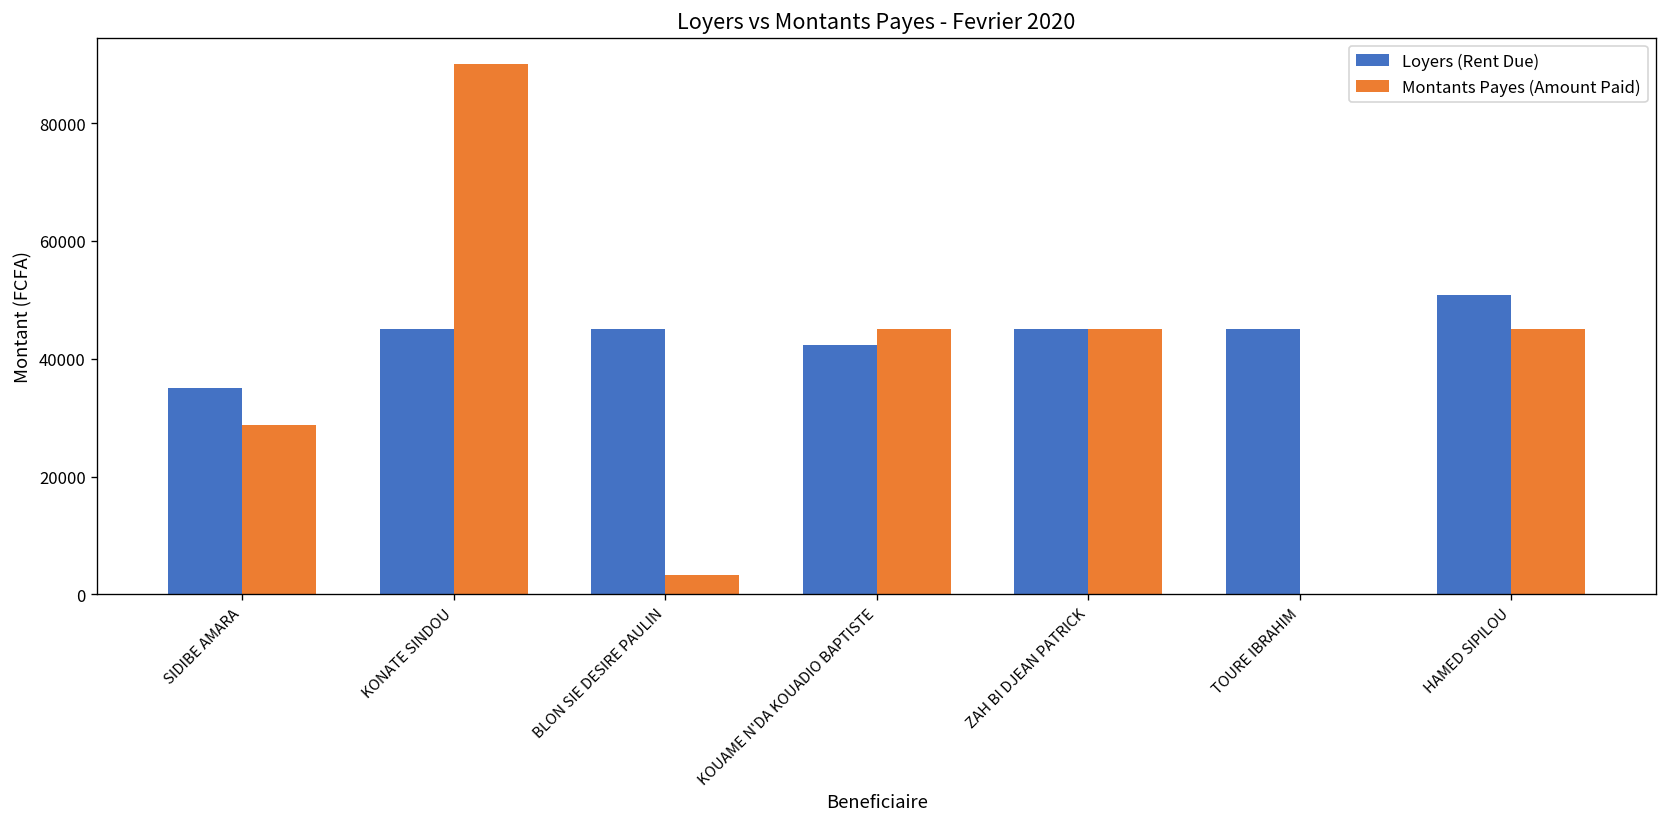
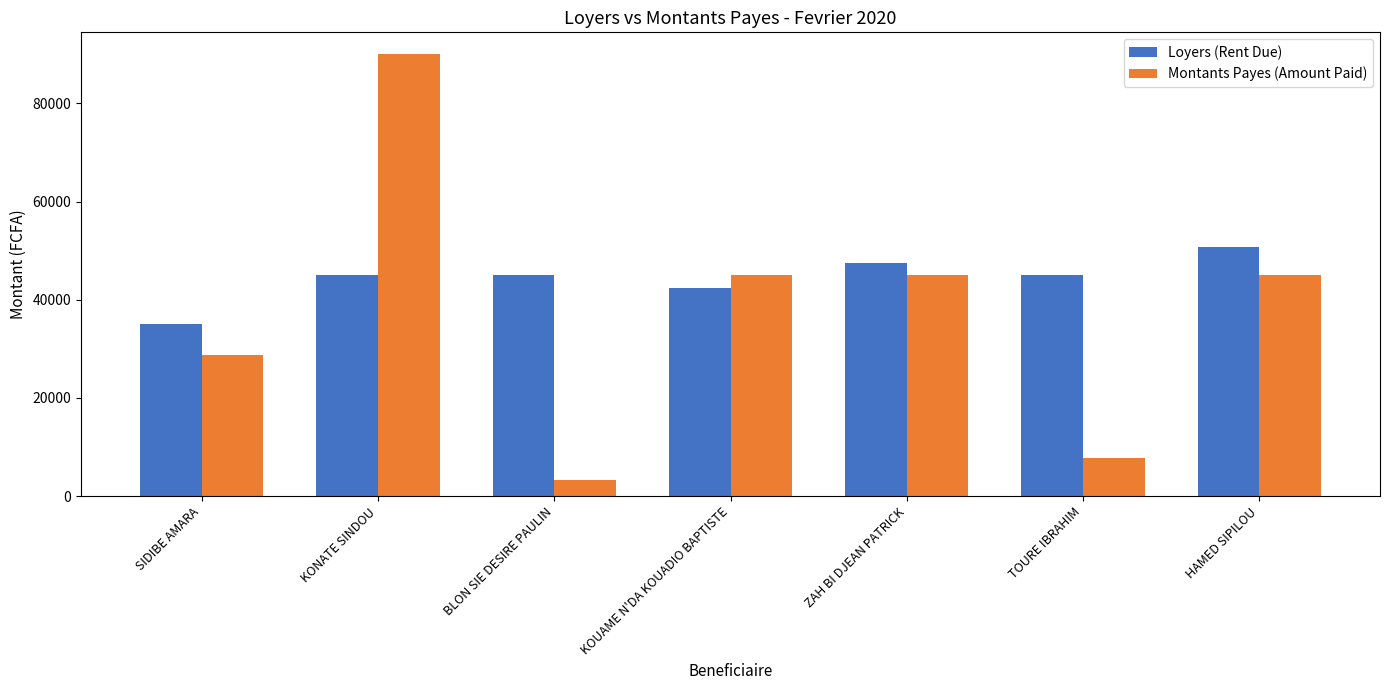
Loyers (Rent Due), ZAH BI DJEAN PATRICK: 45000 -> 47000
Montants Payes (Amount Paid), TOURE IBRAHIM: 0 -> 8000
